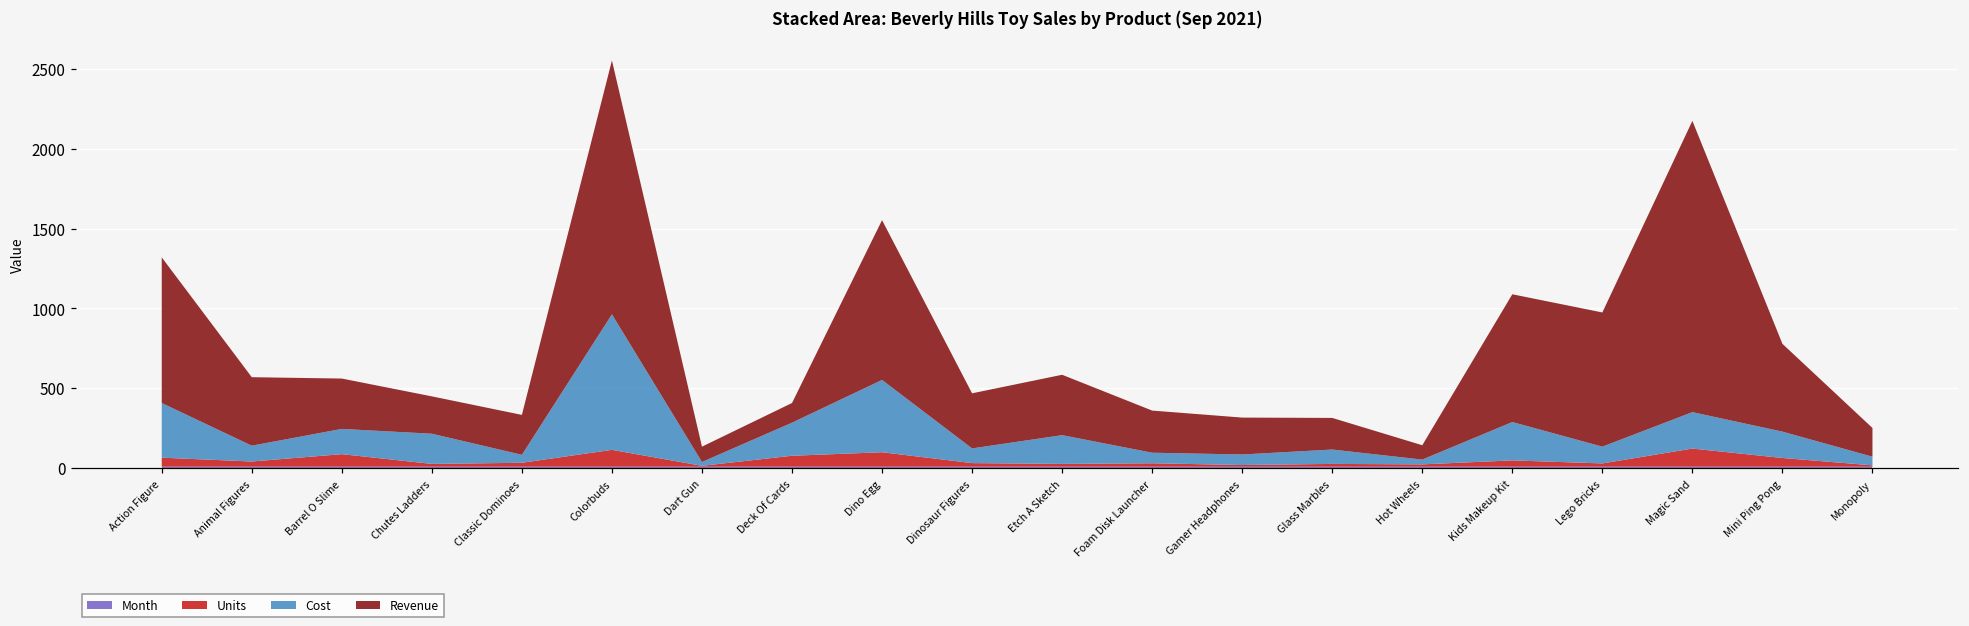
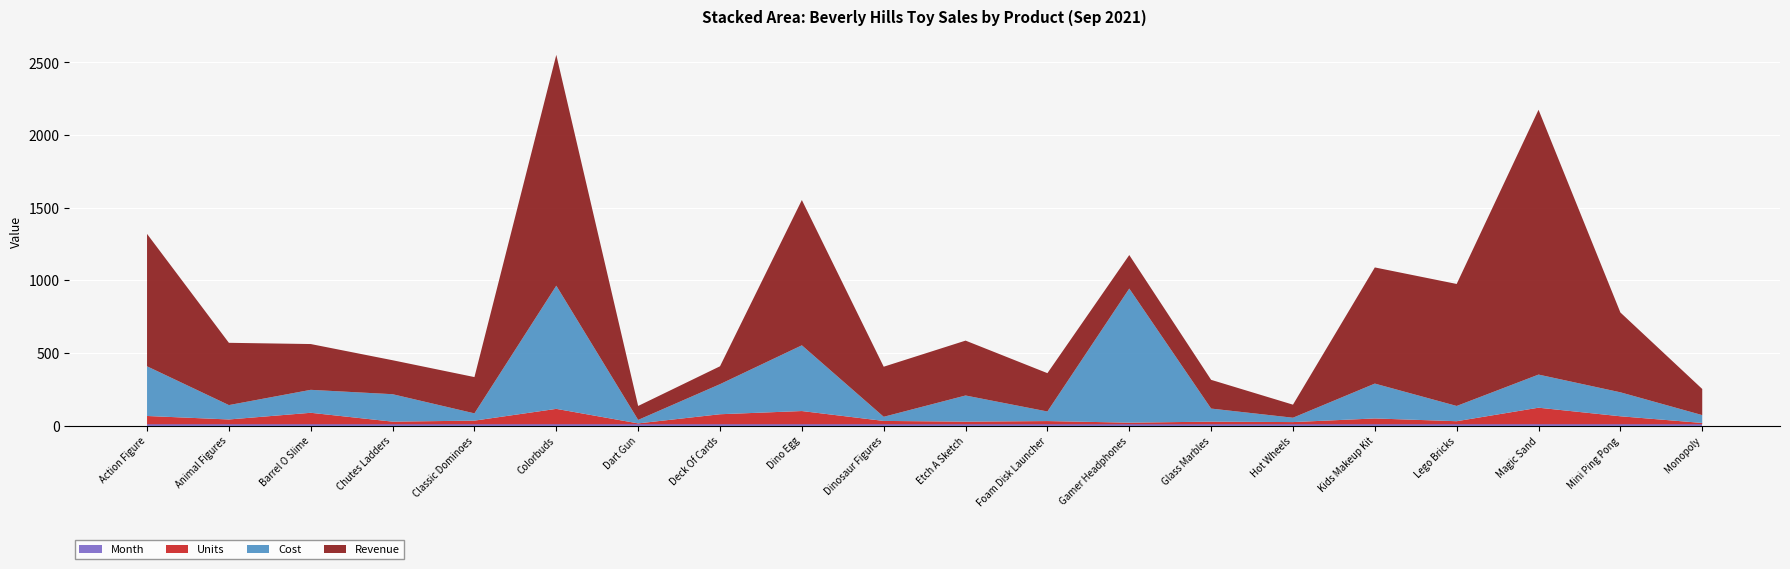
Cost, Dinosaur Figures: 90 -> 30
Cost, Gamer Headphones: 70 -> 920
